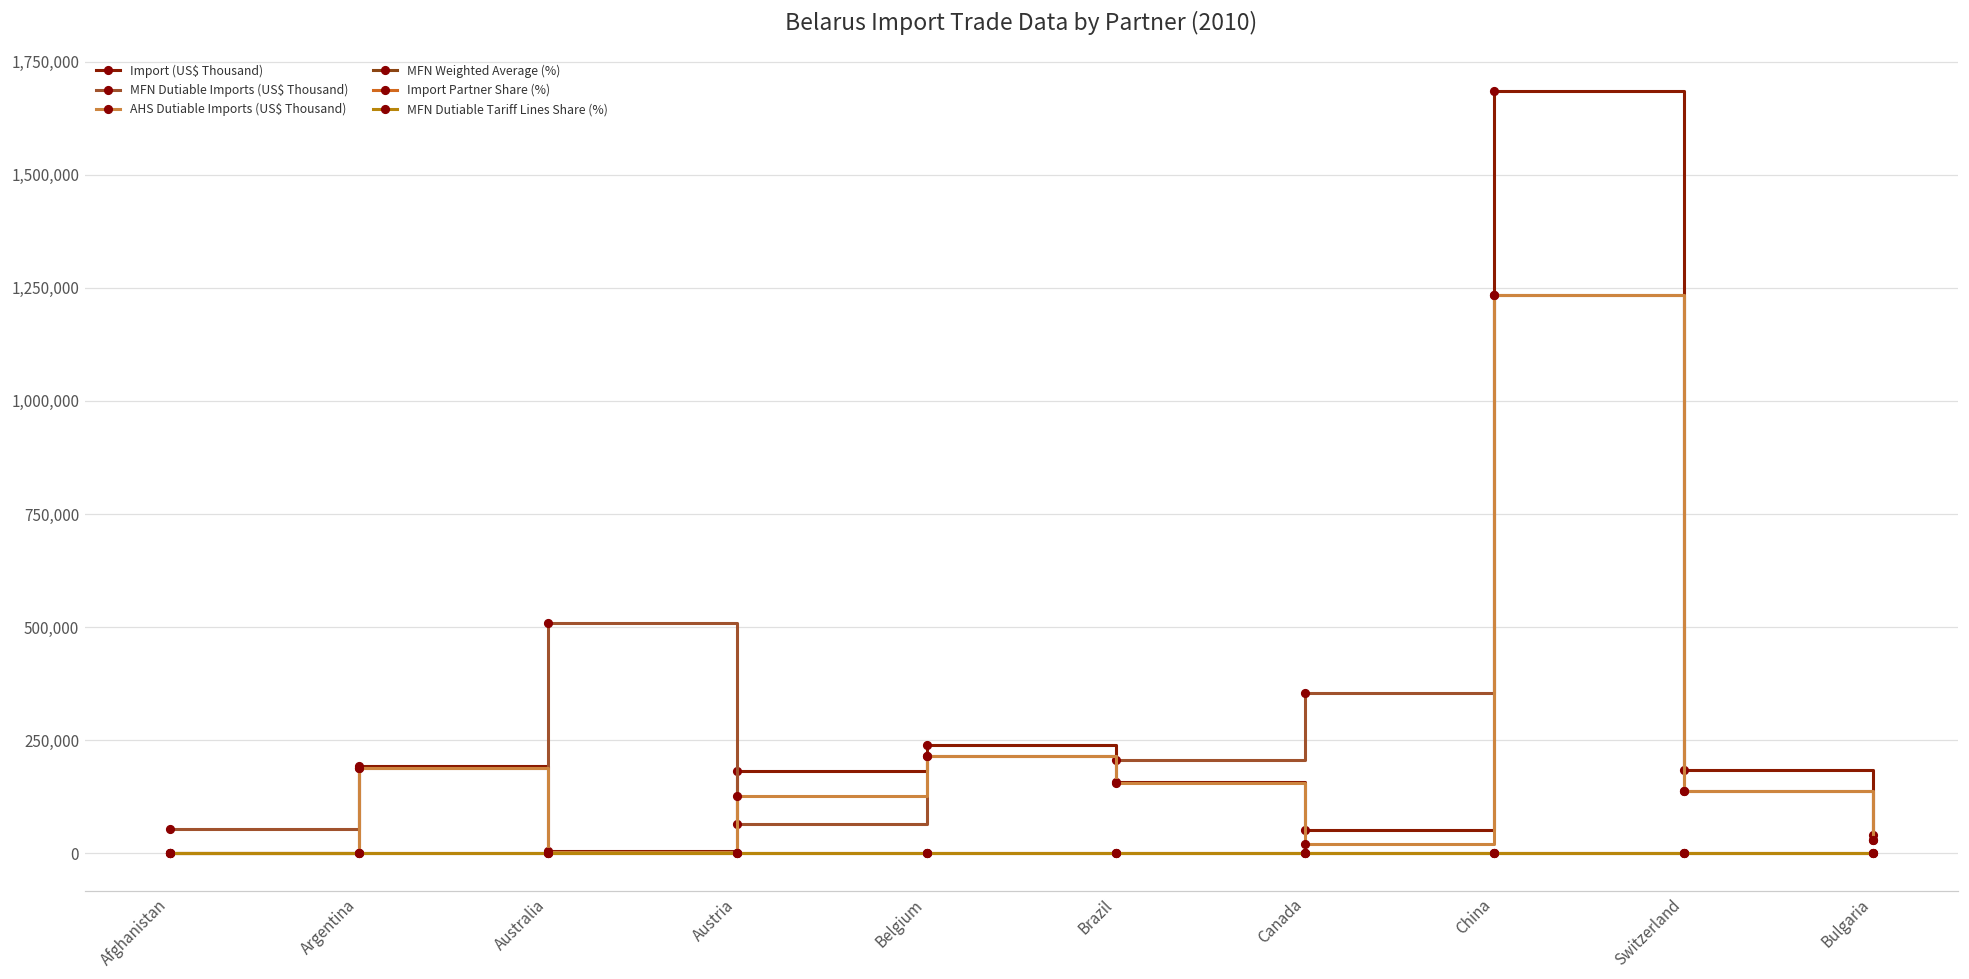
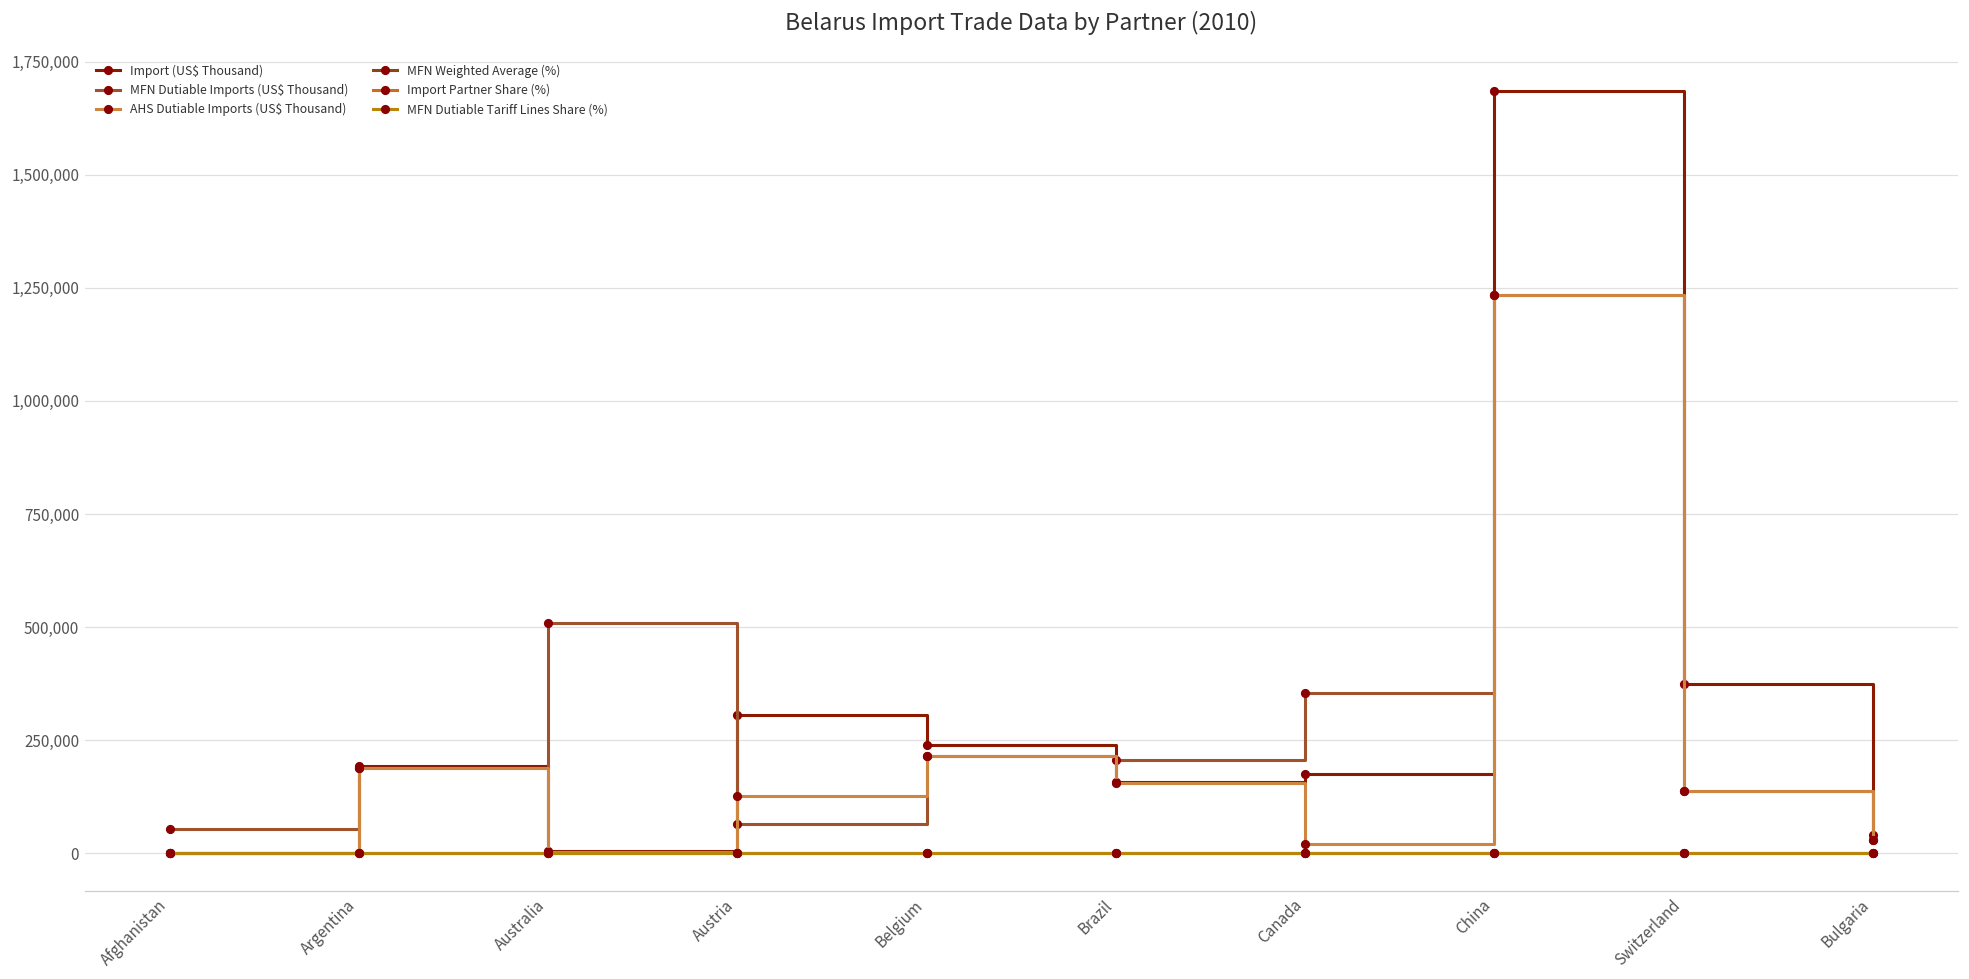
Import (US$ Thousand), Austria: 180,000 -> 300,000
Import (US$ Thousand), Canada: 50,000 -> 180,000
Import (US$ Thousand), Switzerland: 190,000 -> 370,000
